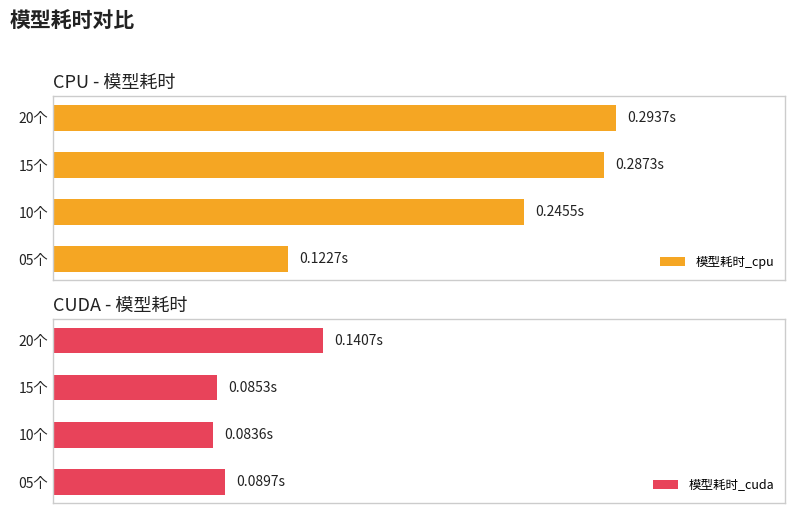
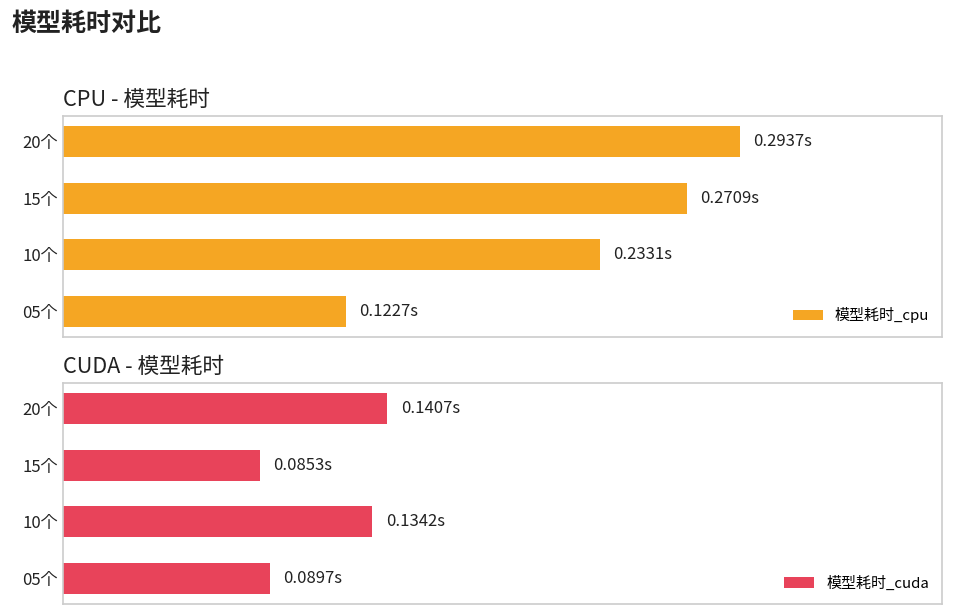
CPU - 模型耗时, 15个: 0.2873s -> 0.2709s
CPU - 模型耗时, 10个: 0.2455s -> 0.2331s
CUDA - 模型耗时, 10个: 0.0836s -> 0.1342s
